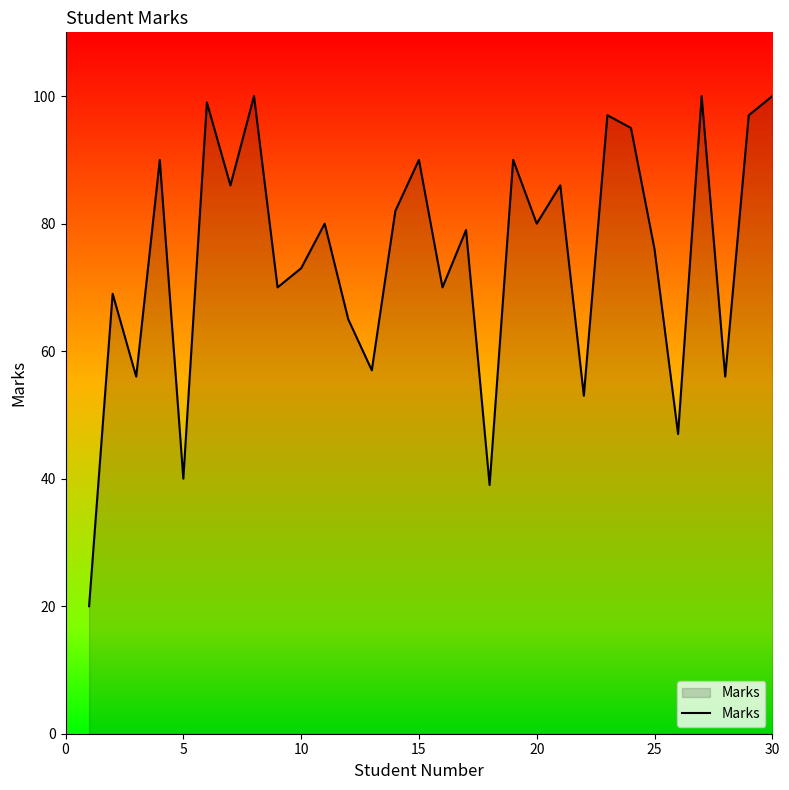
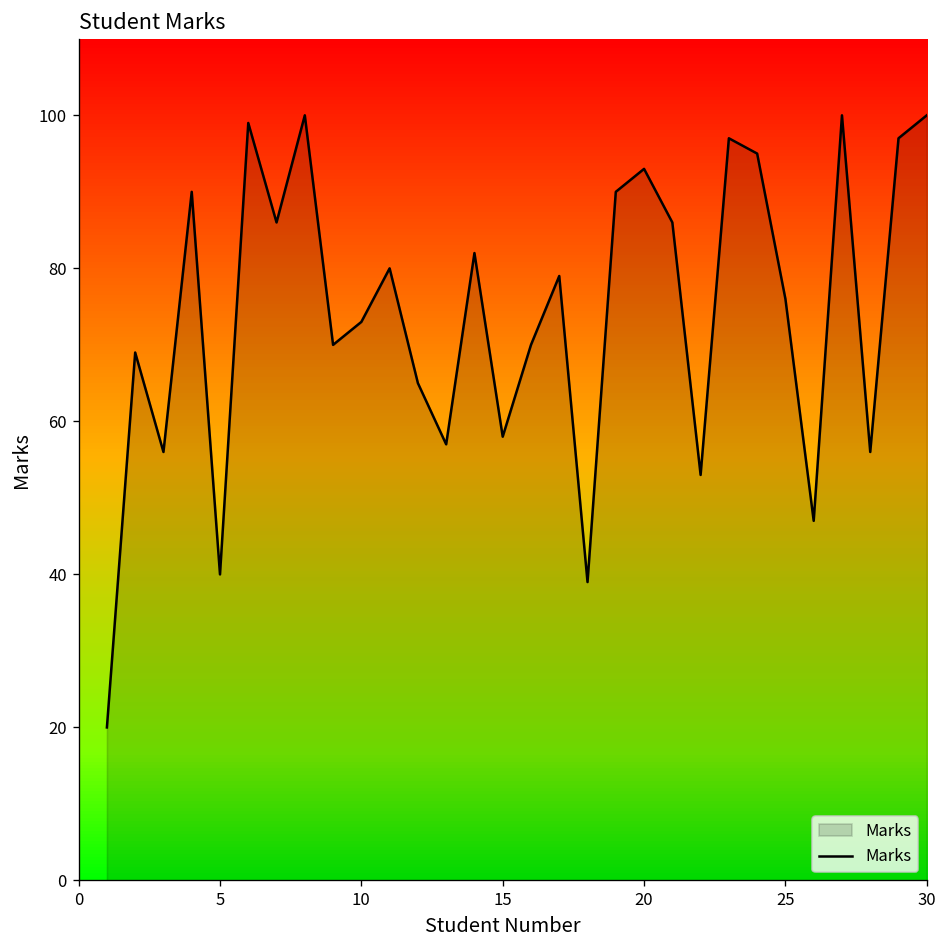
15: 90 -> 58
20: 80 -> 93
